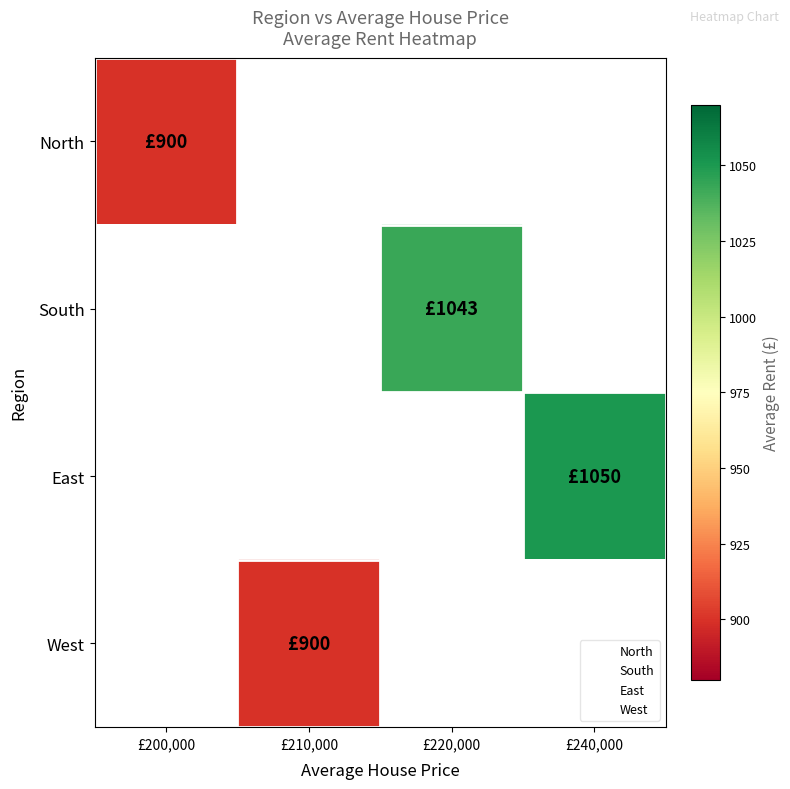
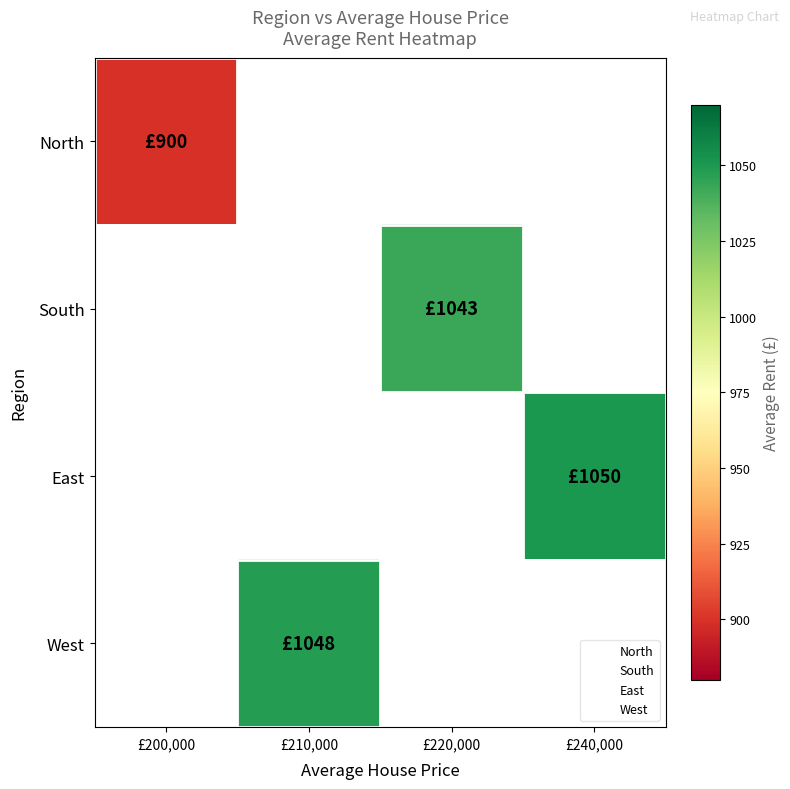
West, £210,000: £900 -> £1048
